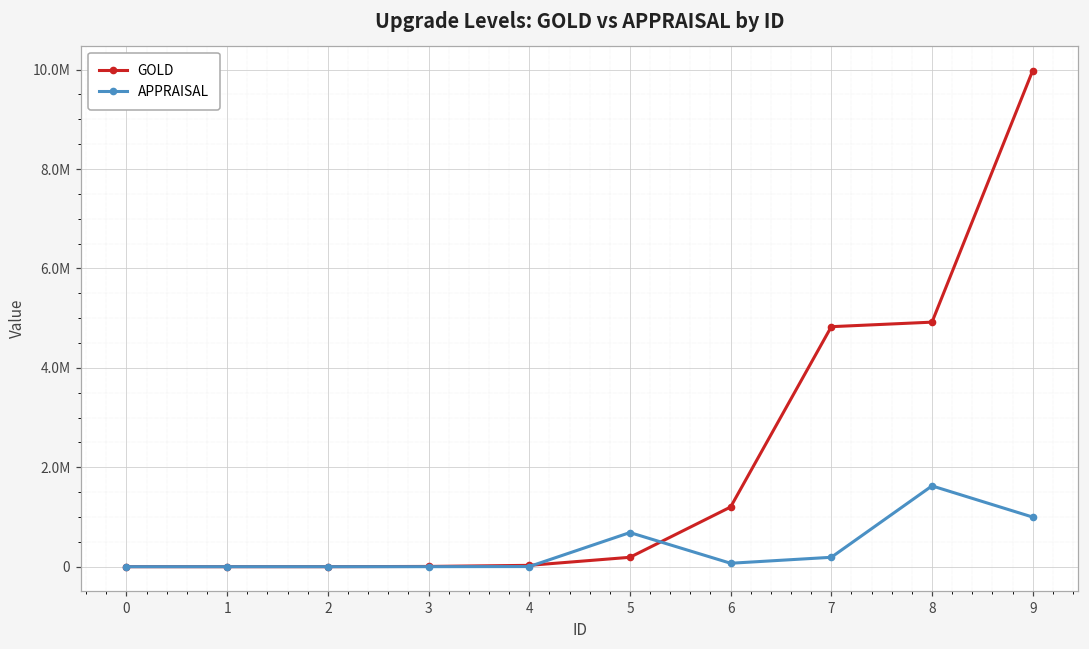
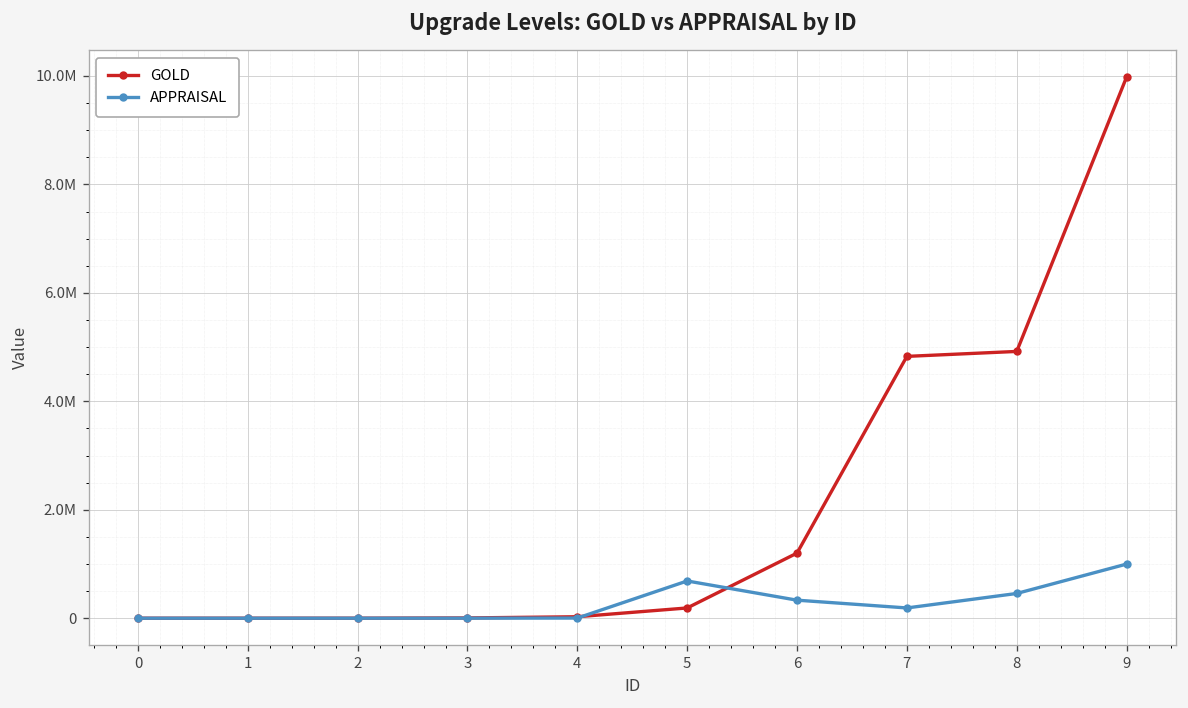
APPRAISAL, 6: 100000 -> 300000
APPRAISAL, 8: 1600000 -> 500000
